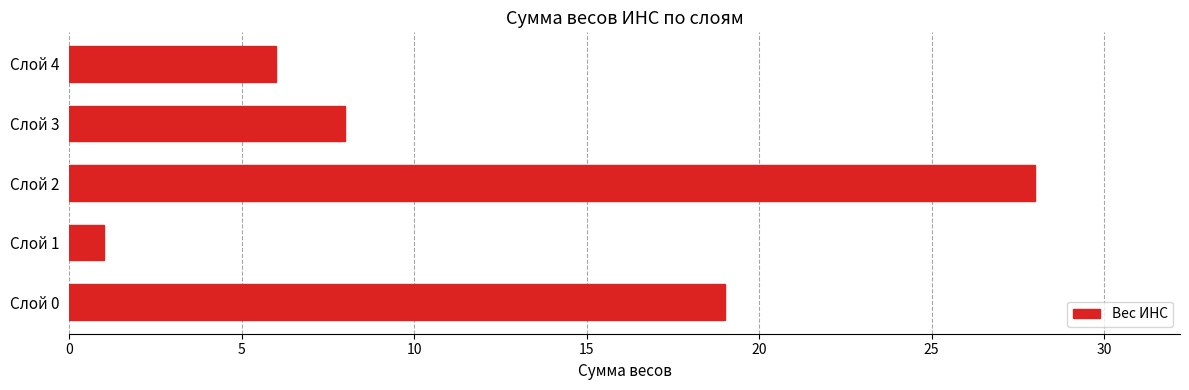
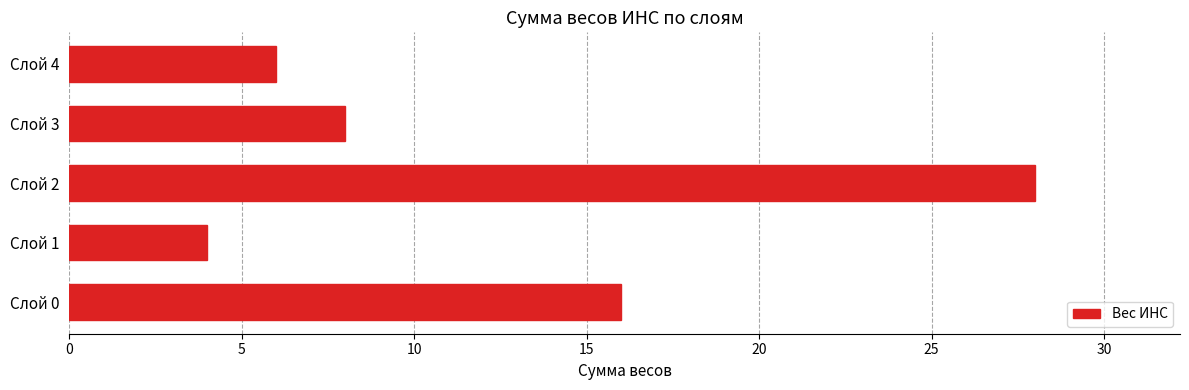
Слой 1: 1 -> 4
Слой 0: 19 -> 16
